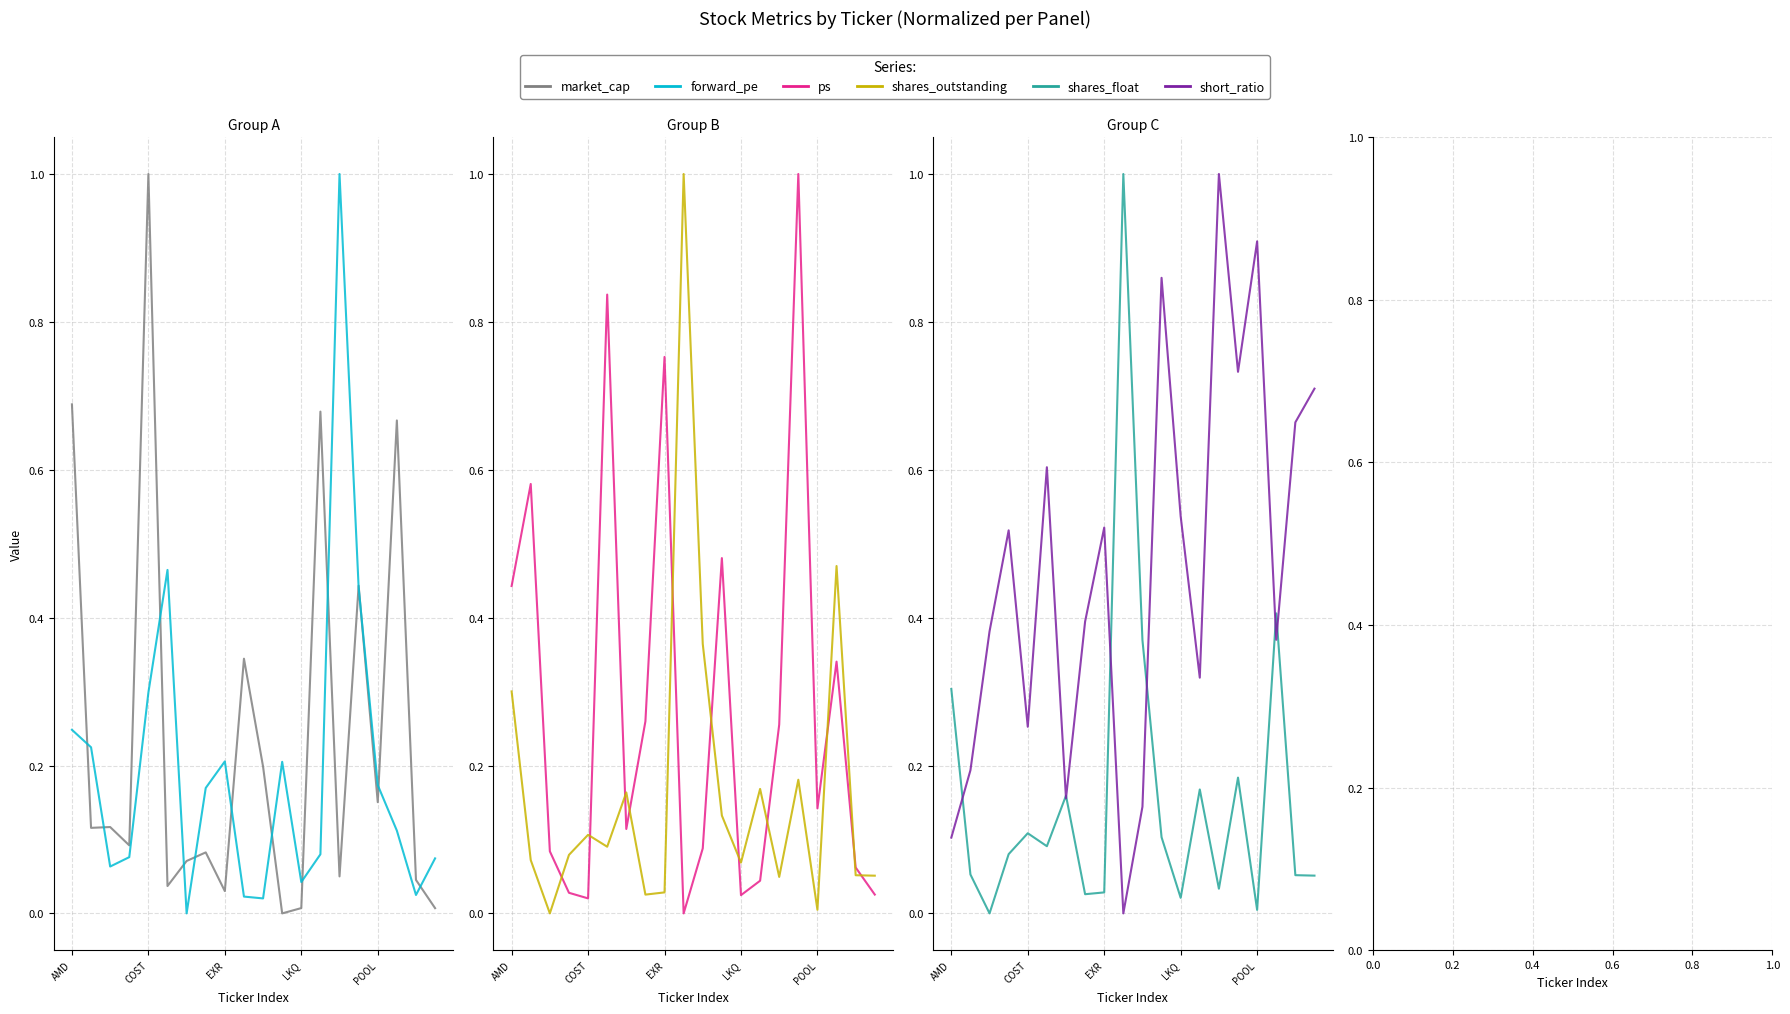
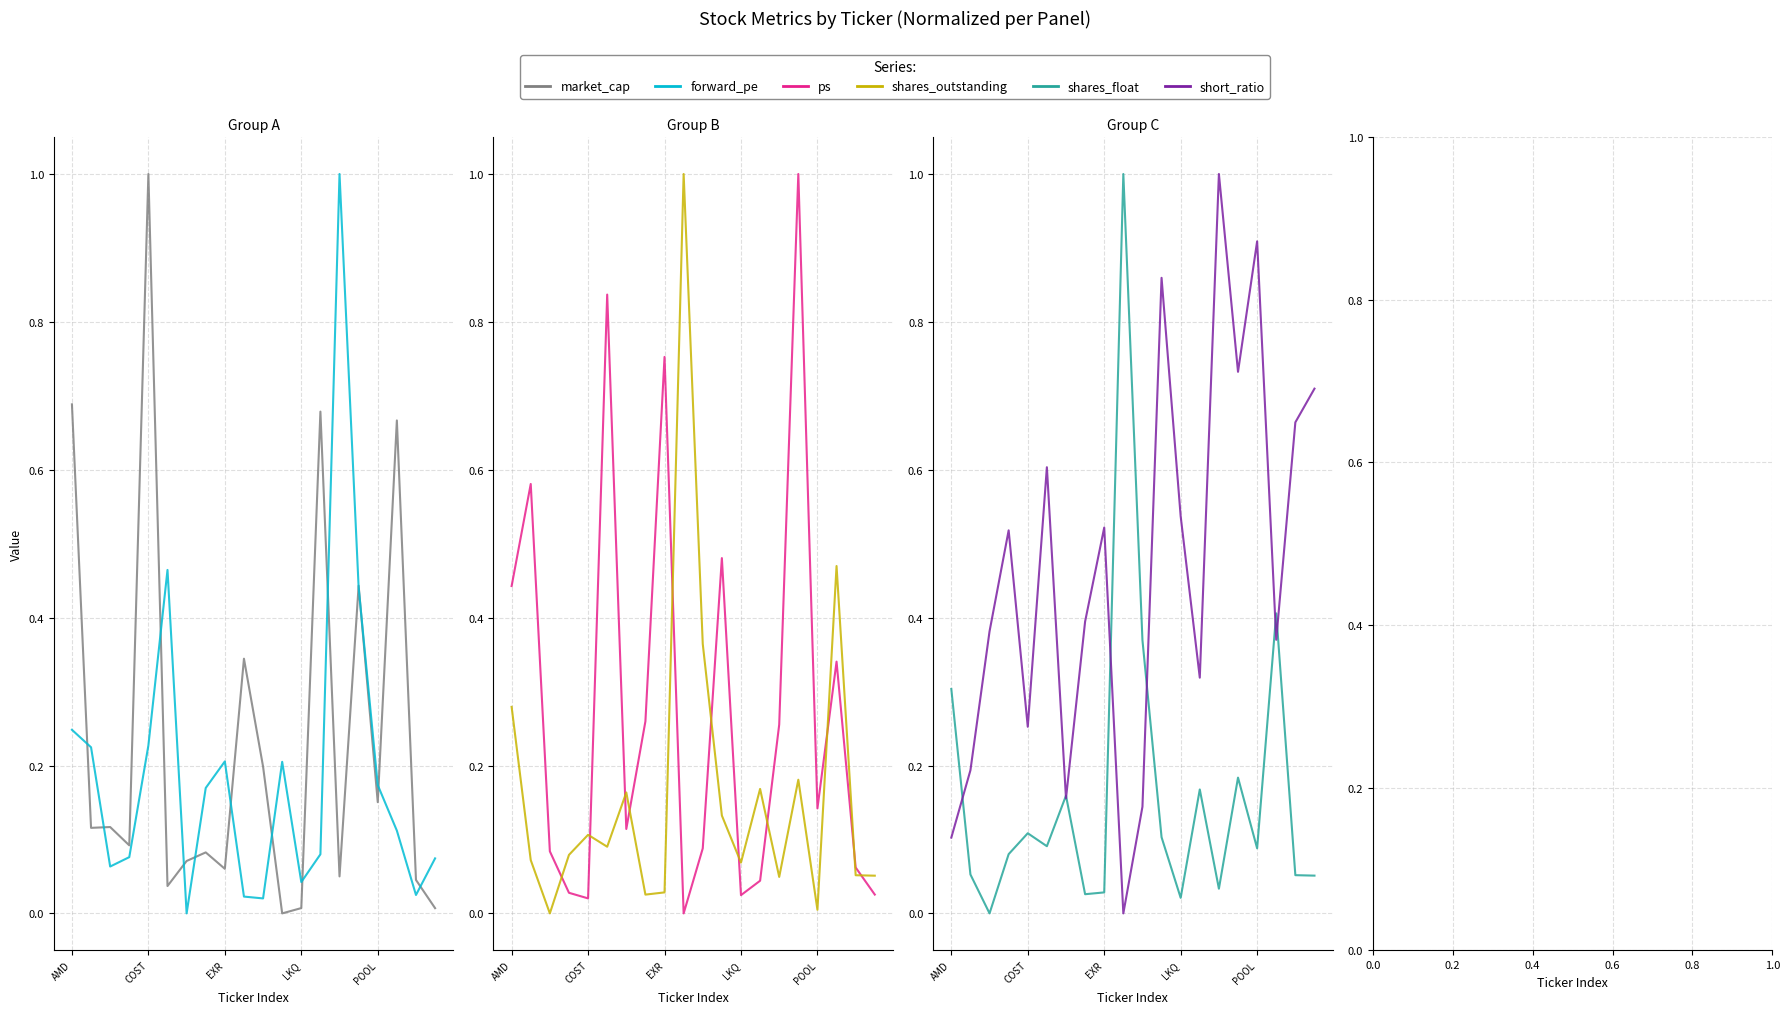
Group A, forward_pe, COST: 0.30 -> 0.23
Group A, market_cap, EXR: 0.03 -> 0.06
Group B, shares_outstanding, AMD: 0.30 -> 0.28
Group C, shares_float, POOL: 0.00 -> 0.09
